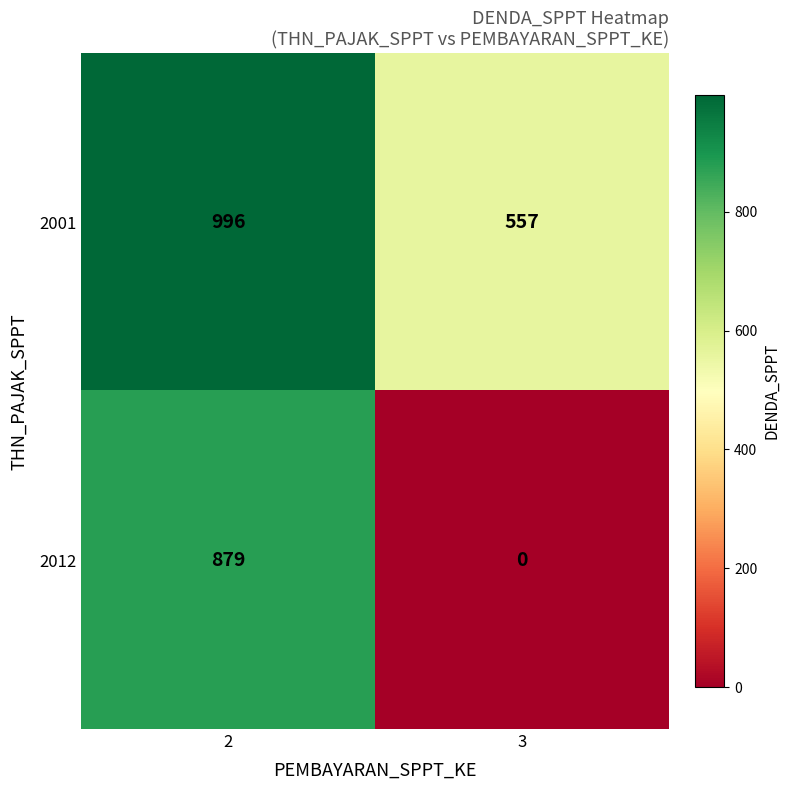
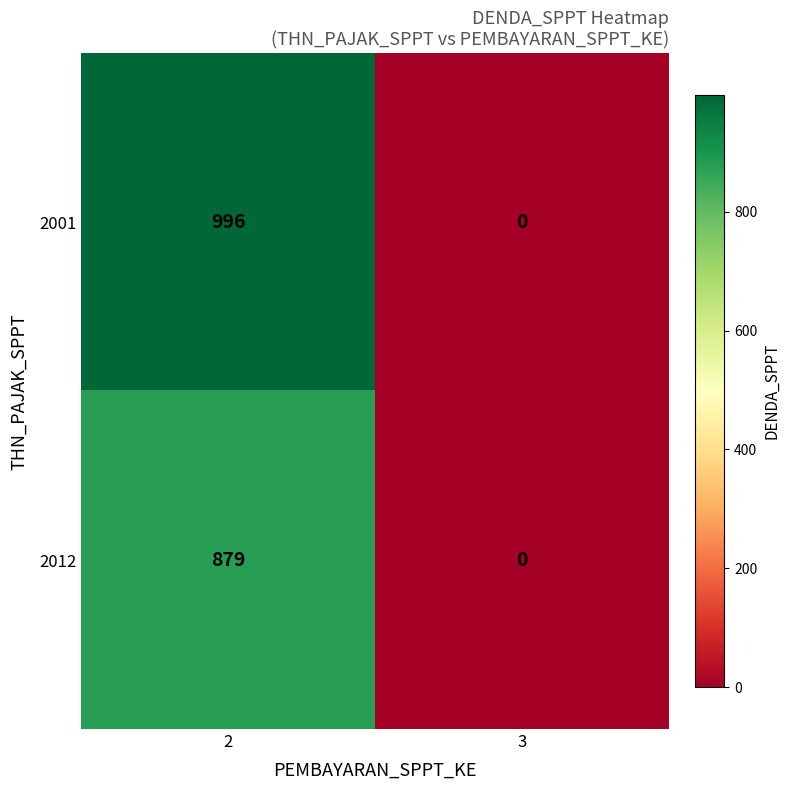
2001, 3: 557 -> 0
